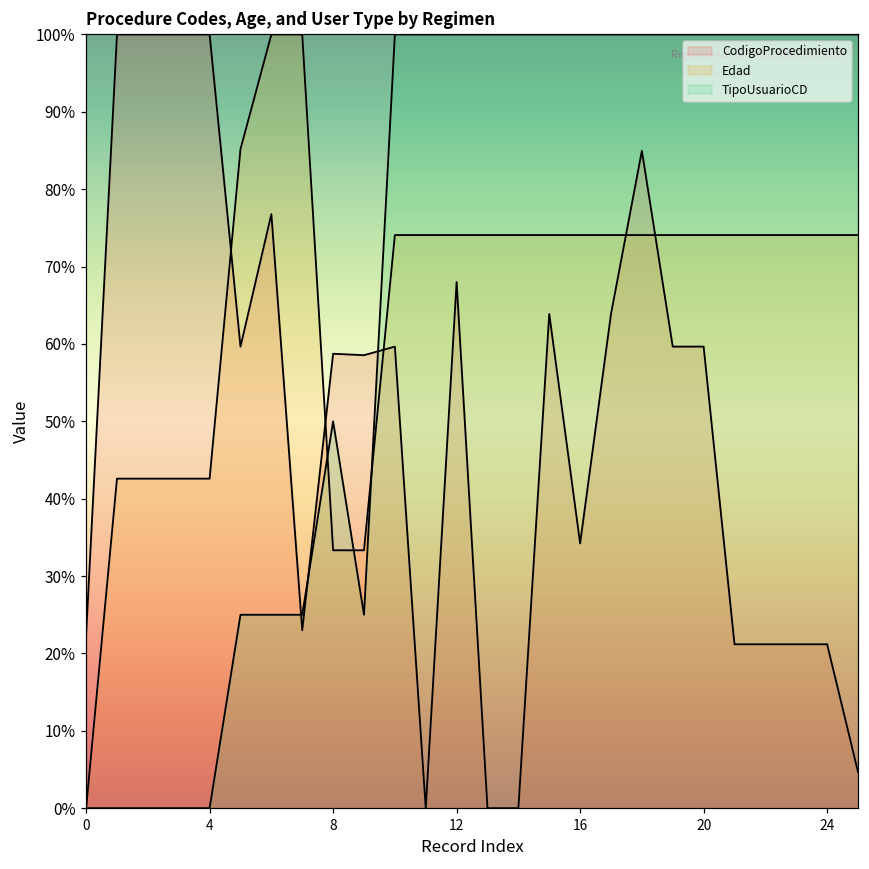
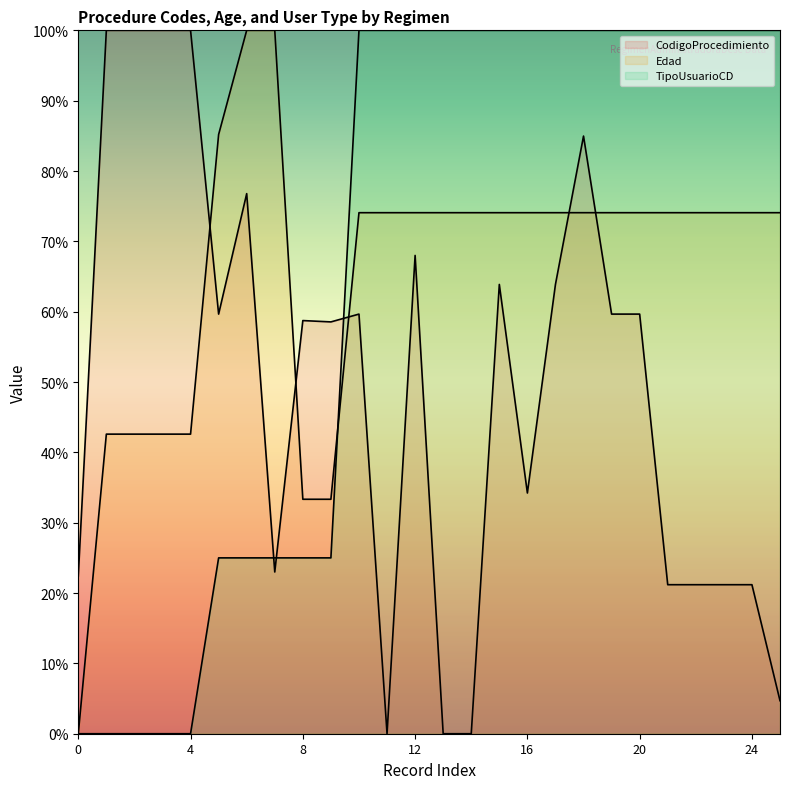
TipoUsuarioCD, 8: 50% -> 25%
